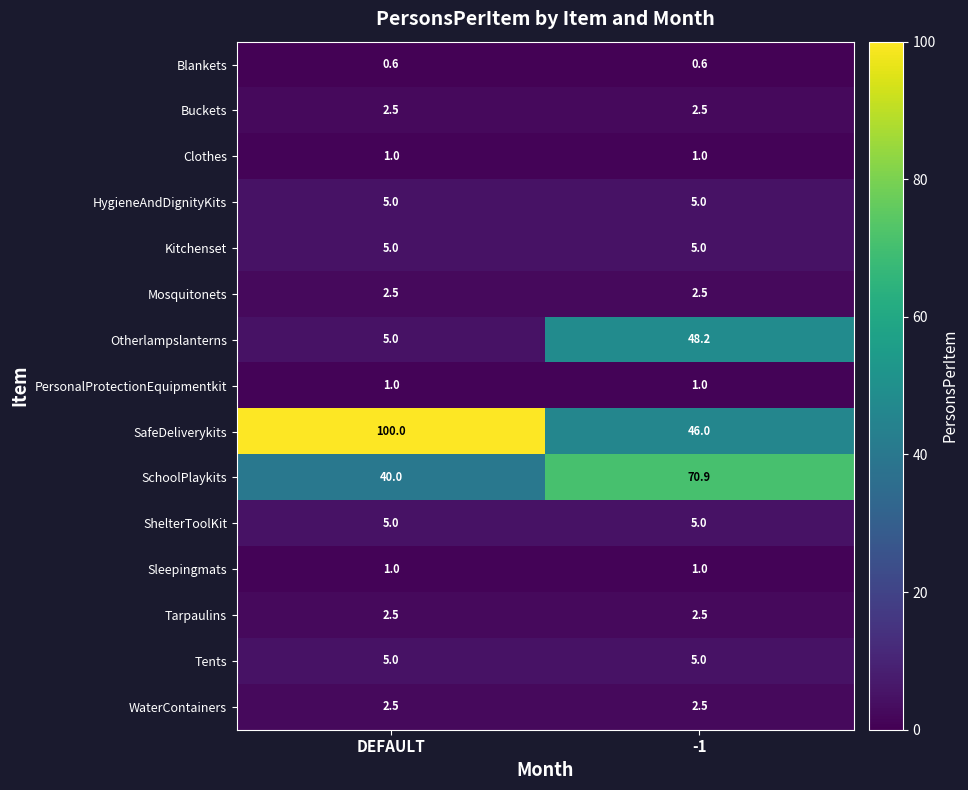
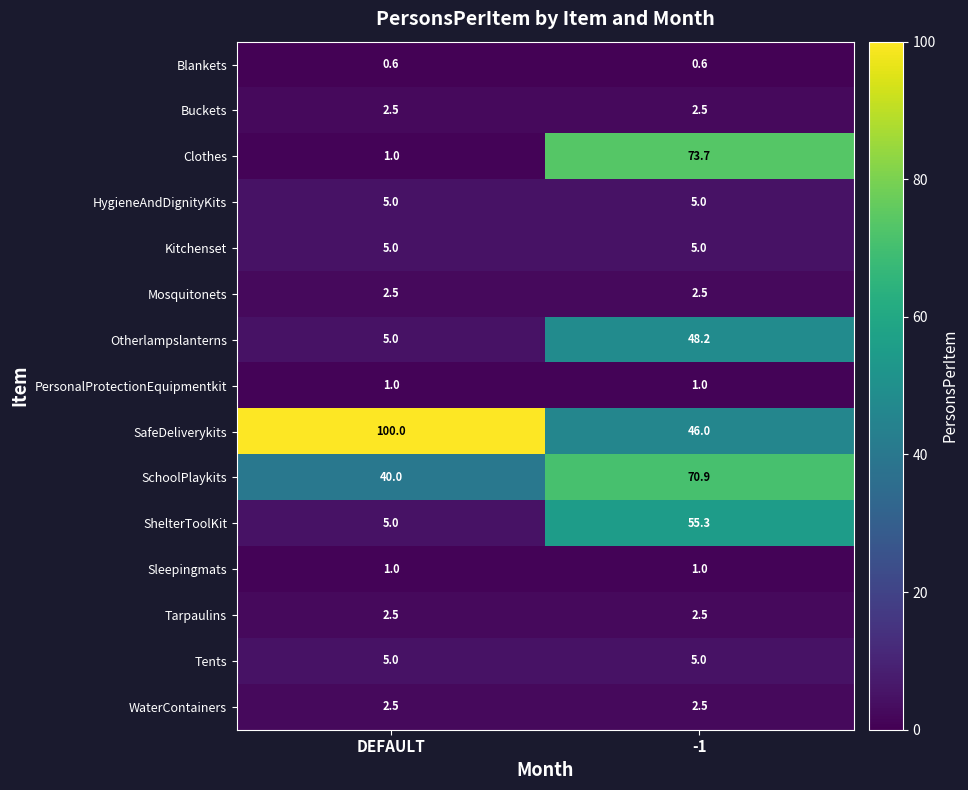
Clothes, -1: 1.0 -> 73.7
ShelterToolKit, -1: 5.0 -> 55.3
